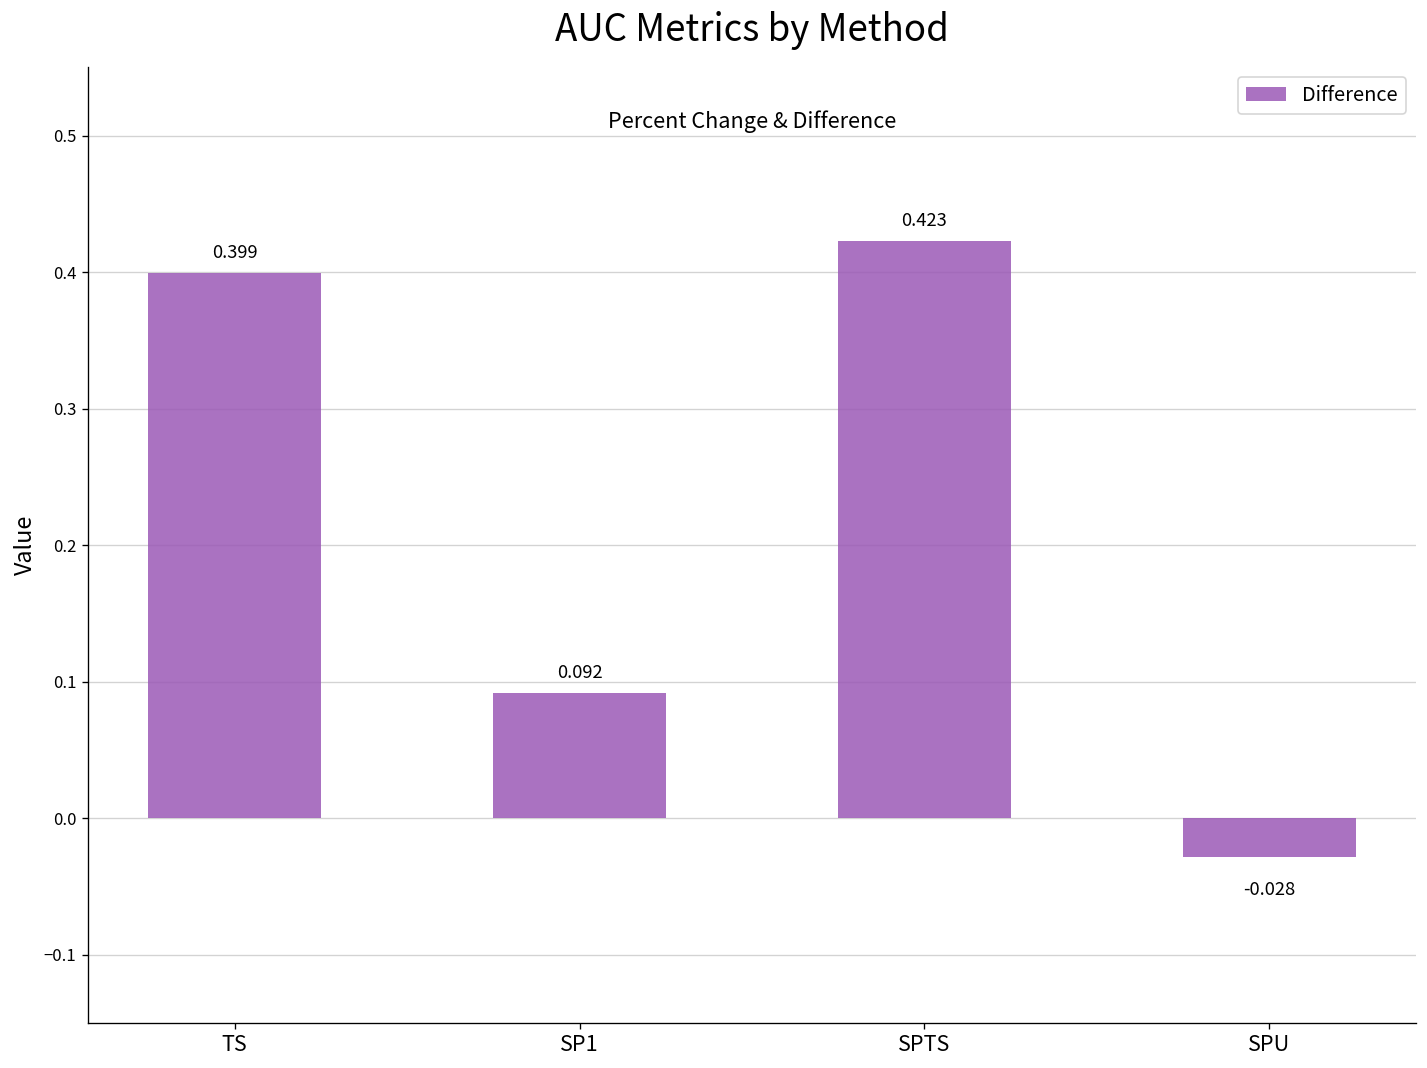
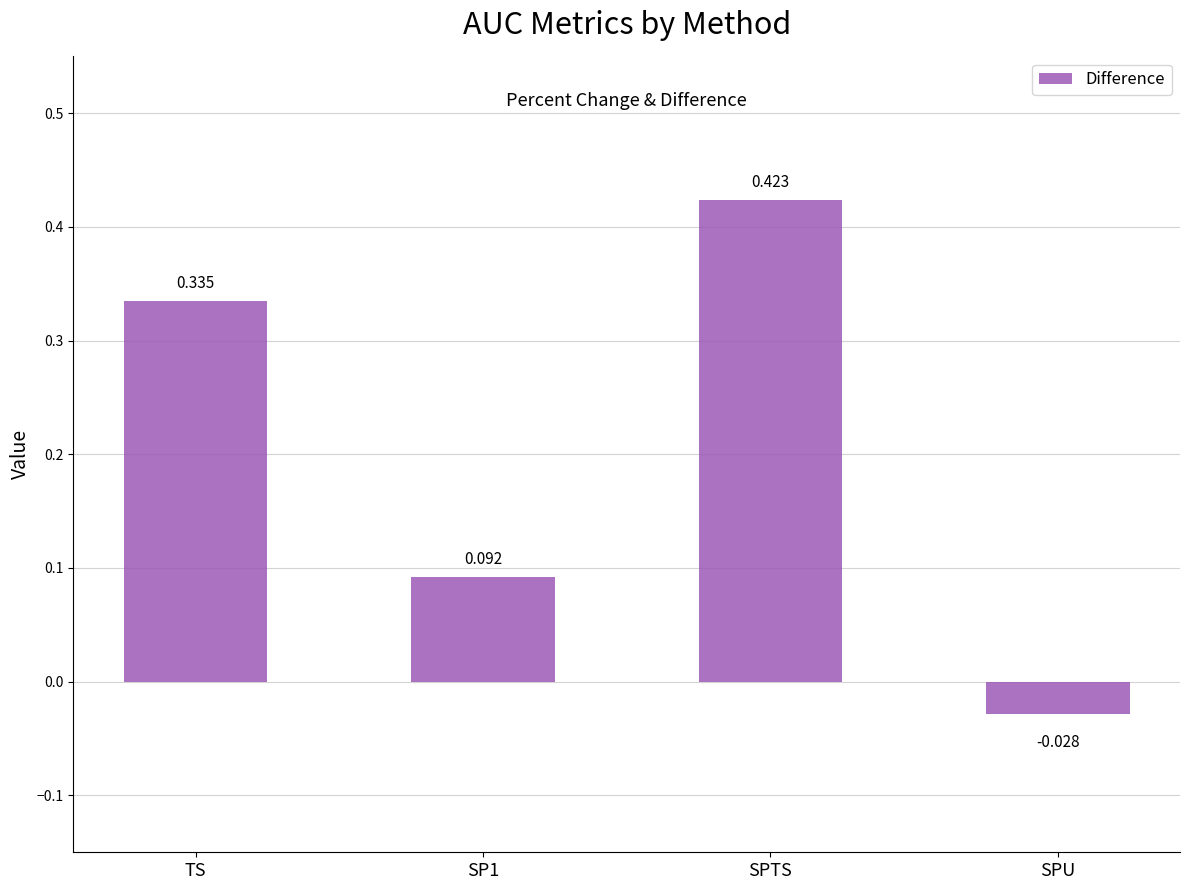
TS: 0.399 -> 0.335
